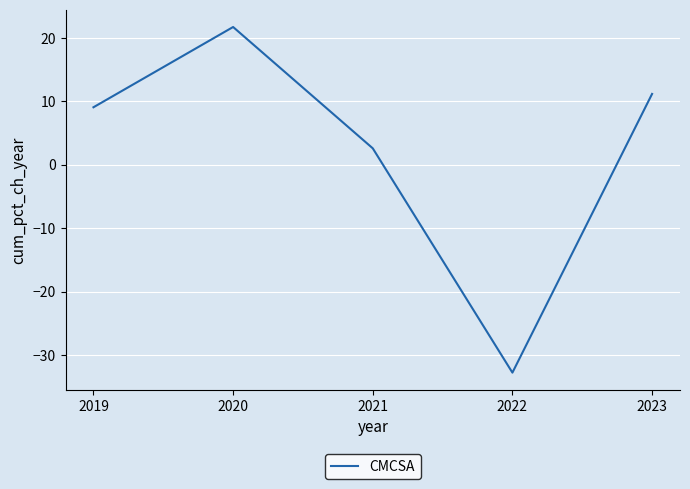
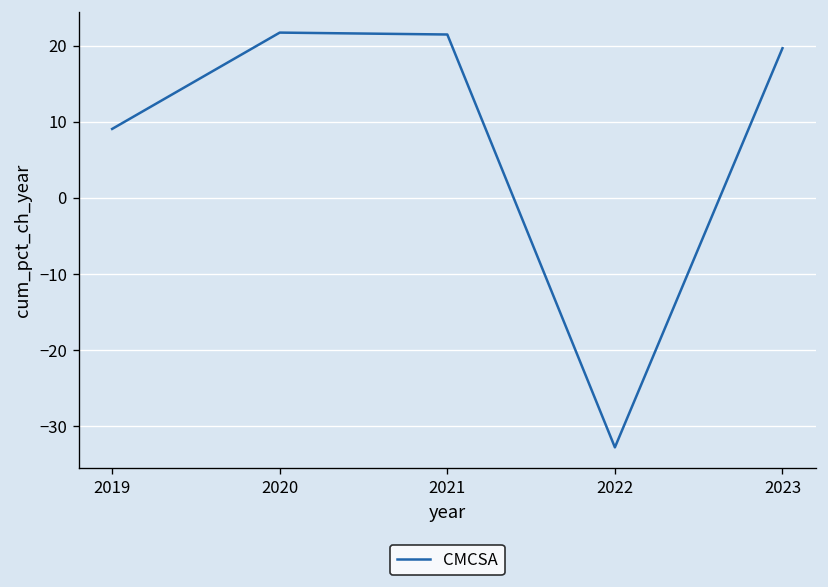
2021: 3 -> 21
2023: 11 -> 20
